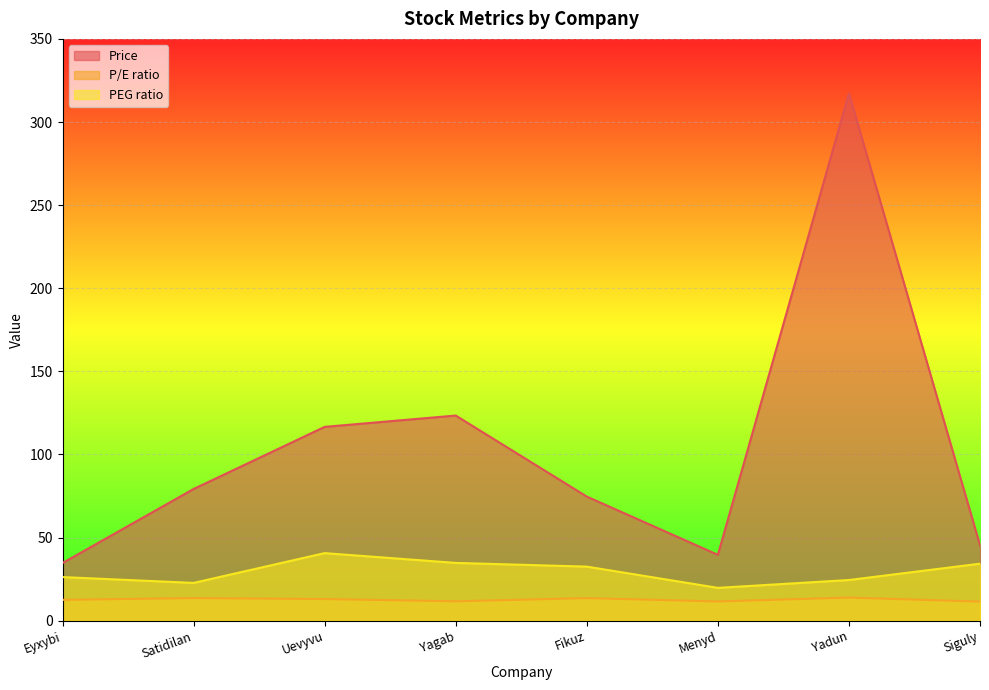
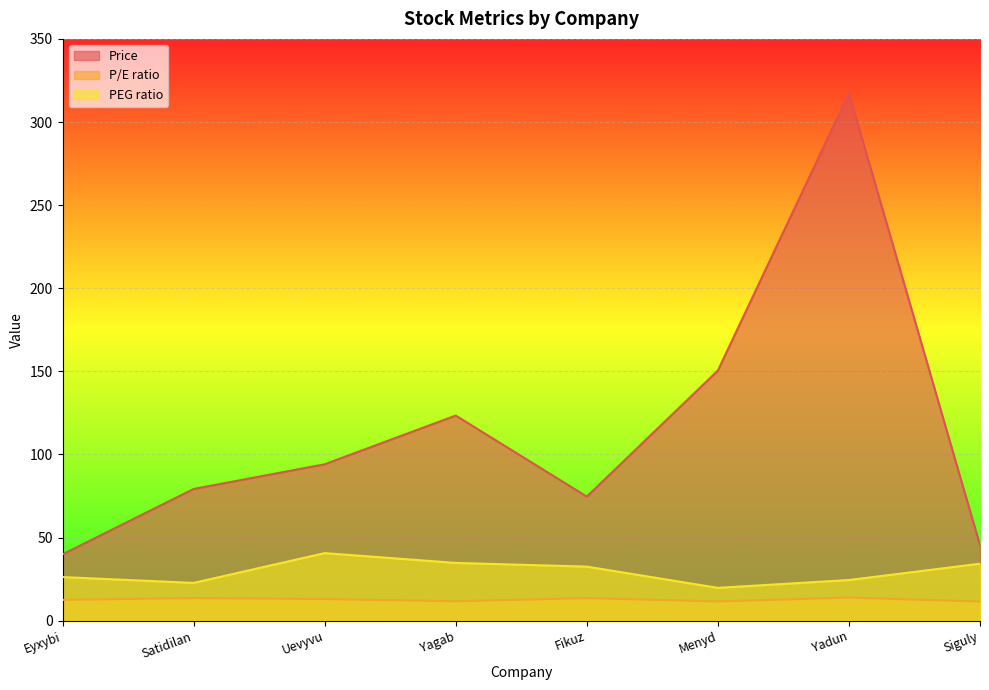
Price, Eyxybi: 35 -> 40
Price, Uevyvu: 117 -> 94
Price, Menyd: 40 -> 150
